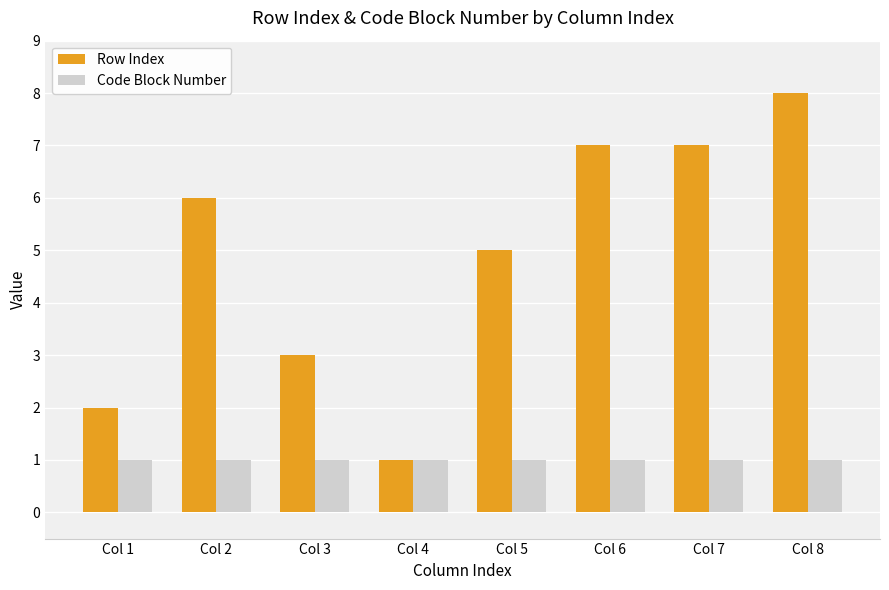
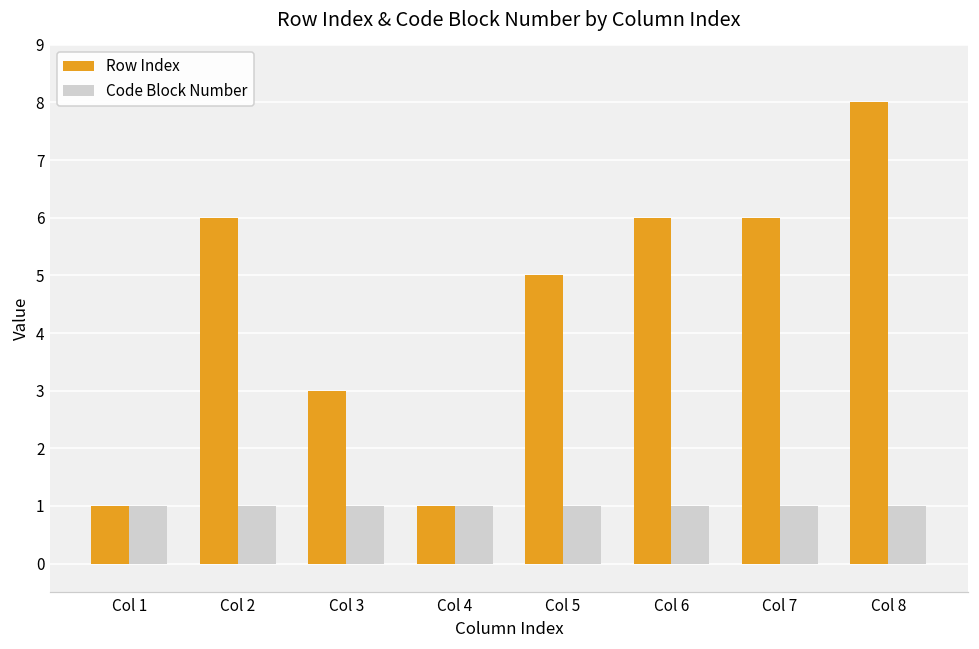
Row Index, Col 1: 2 -> 1
Row Index, Col 6: 7 -> 6
Row Index, Col 7: 7 -> 6
